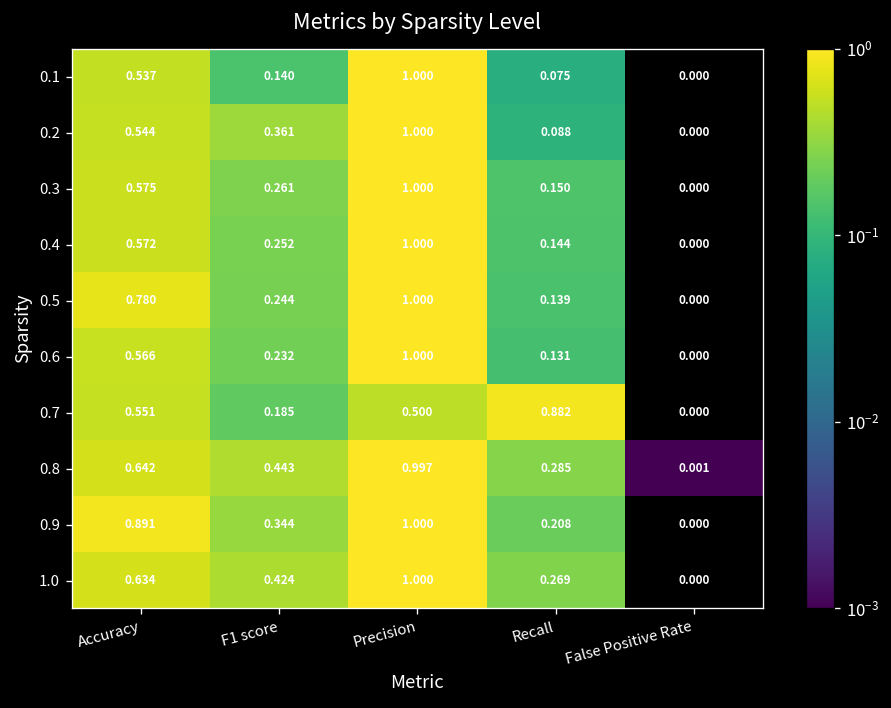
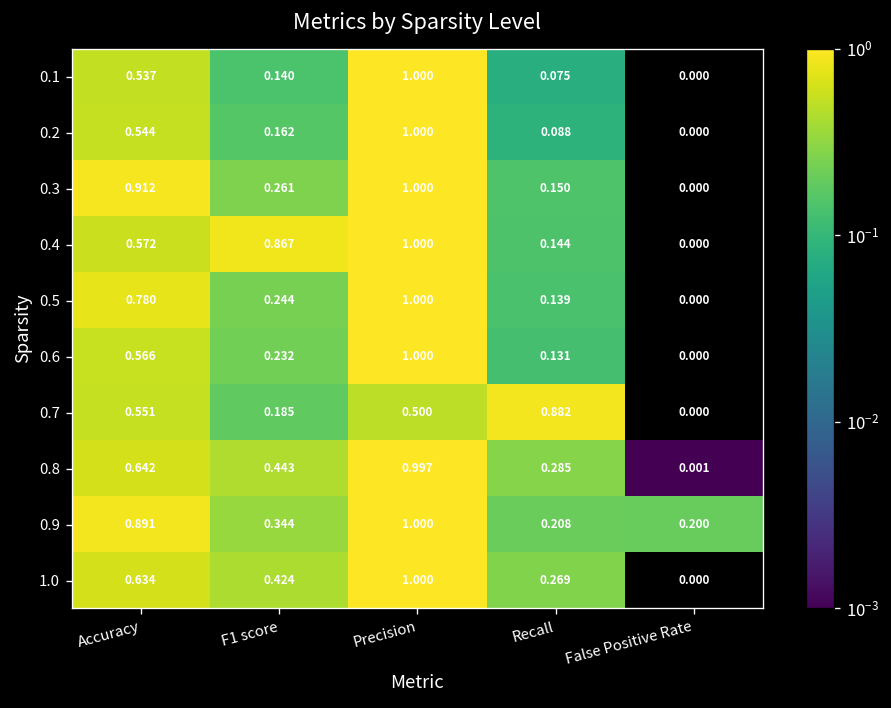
0.2, F1 score: 0.361 -> 0.162
0.3, Accuracy: 0.575 -> 0.912
0.4, F1 score: 0.252 -> 0.867
0.9, False Positive Rate: 0.000 -> 0.200
